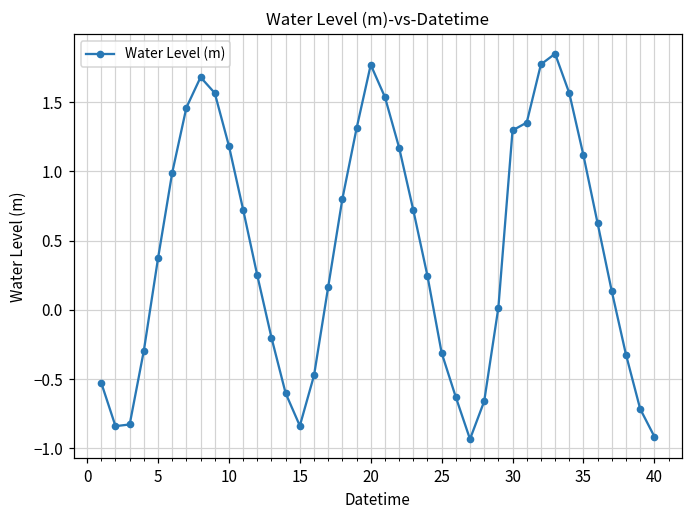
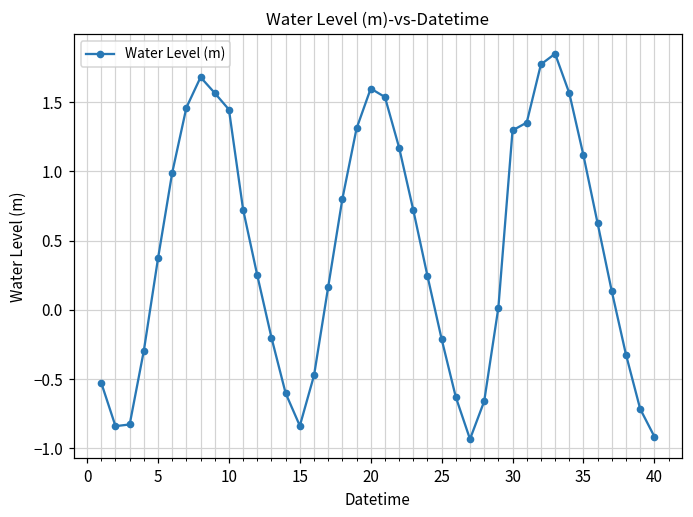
10: 1.18 -> 1.45
20: 1.77 -> 1.60
25: -0.31 -> -0.21
